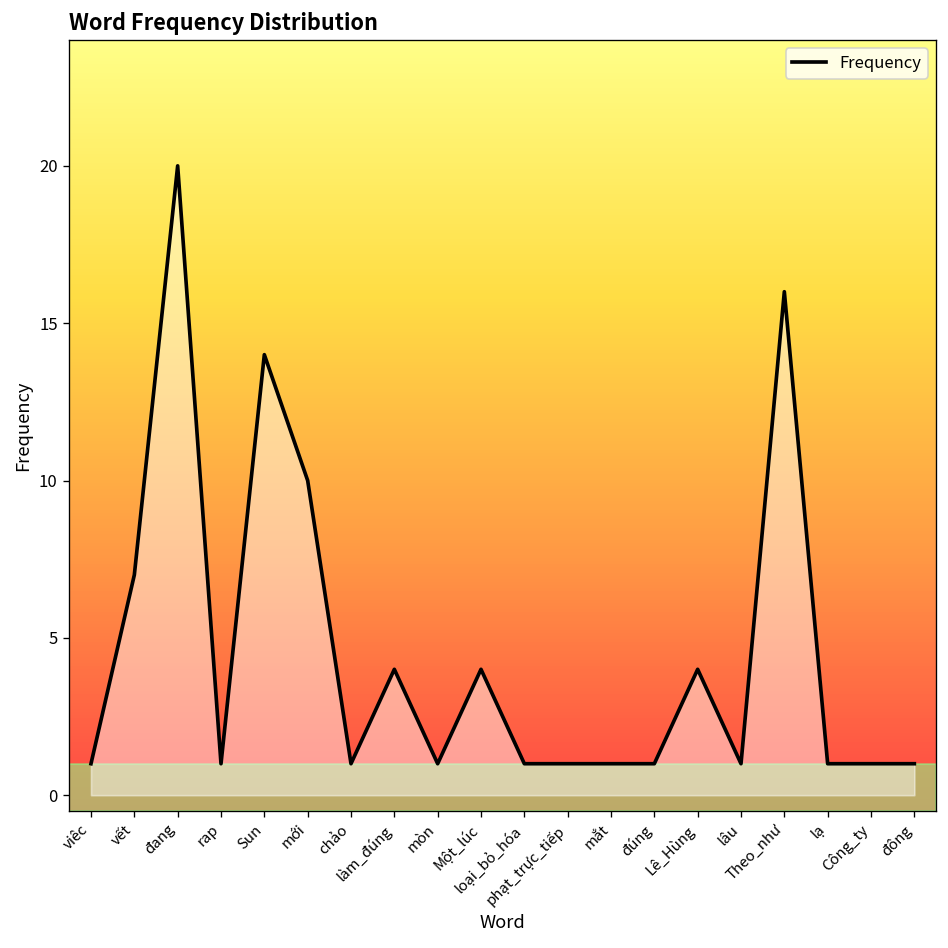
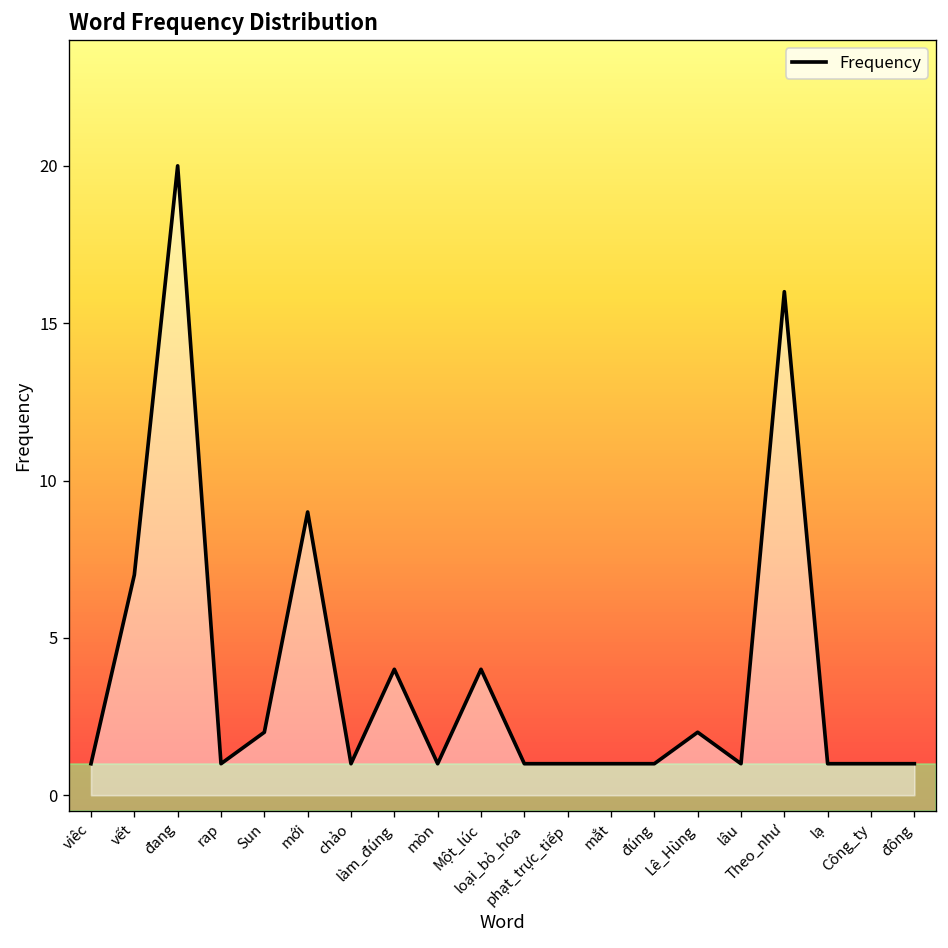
Sun: 14 -> 2
mới: 10 -> 9
Lê_Hùng: 4 -> 2
